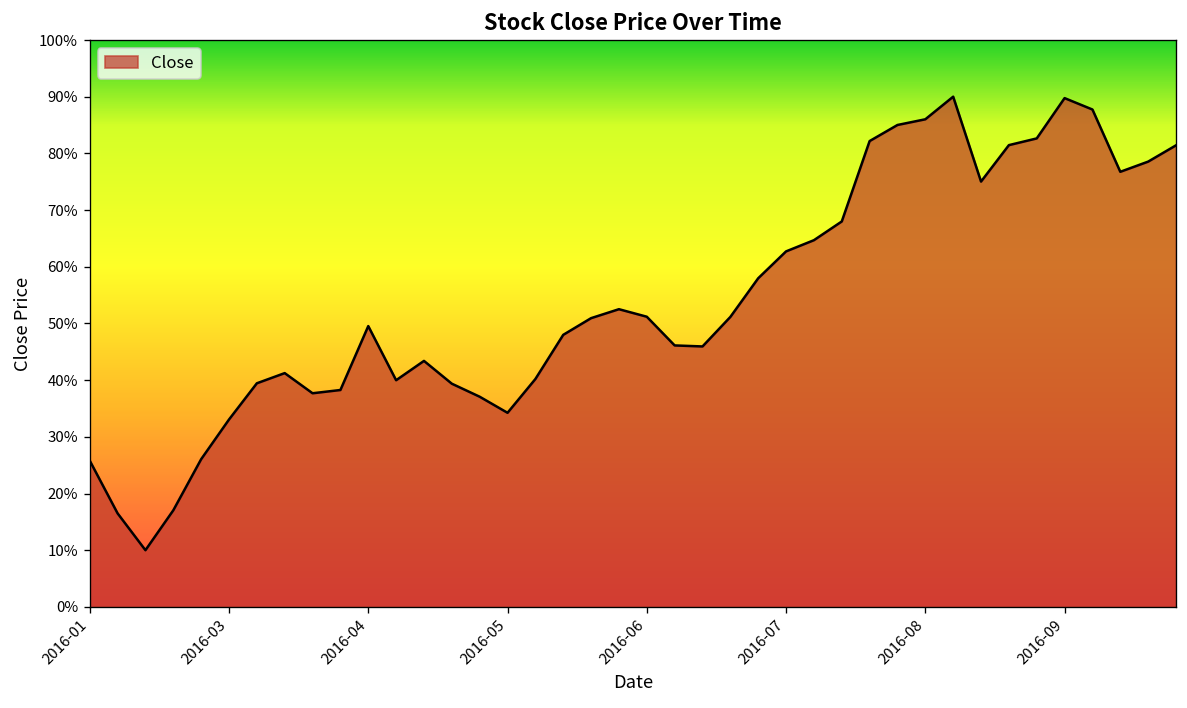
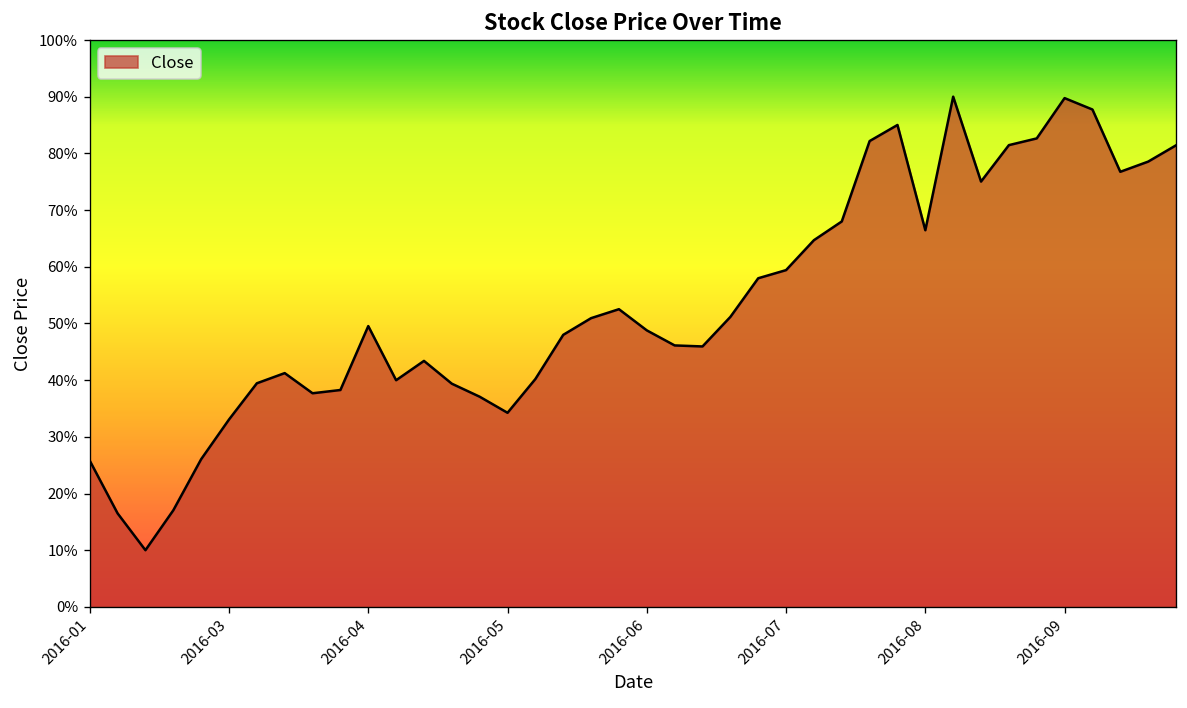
2016-06: 51% -> 49%
2016-07: 63% -> 59%
2016-08: 86% -> 66%
